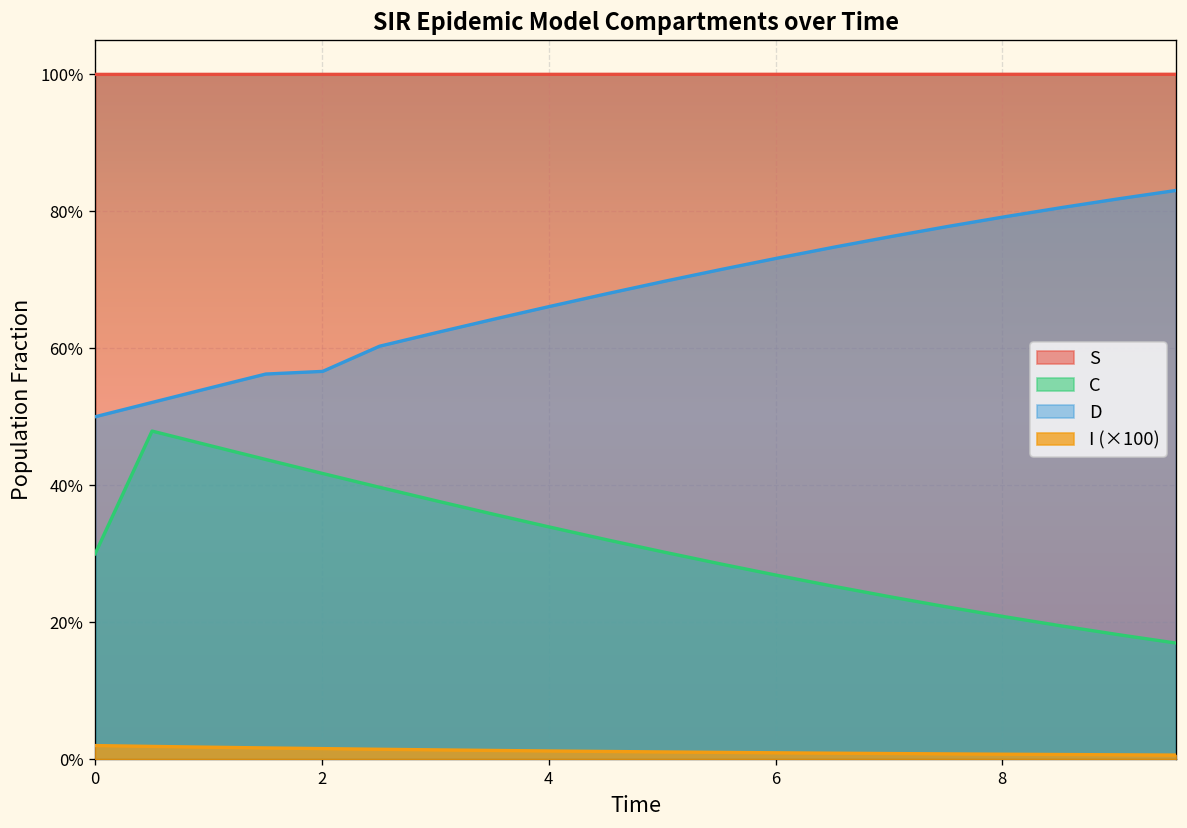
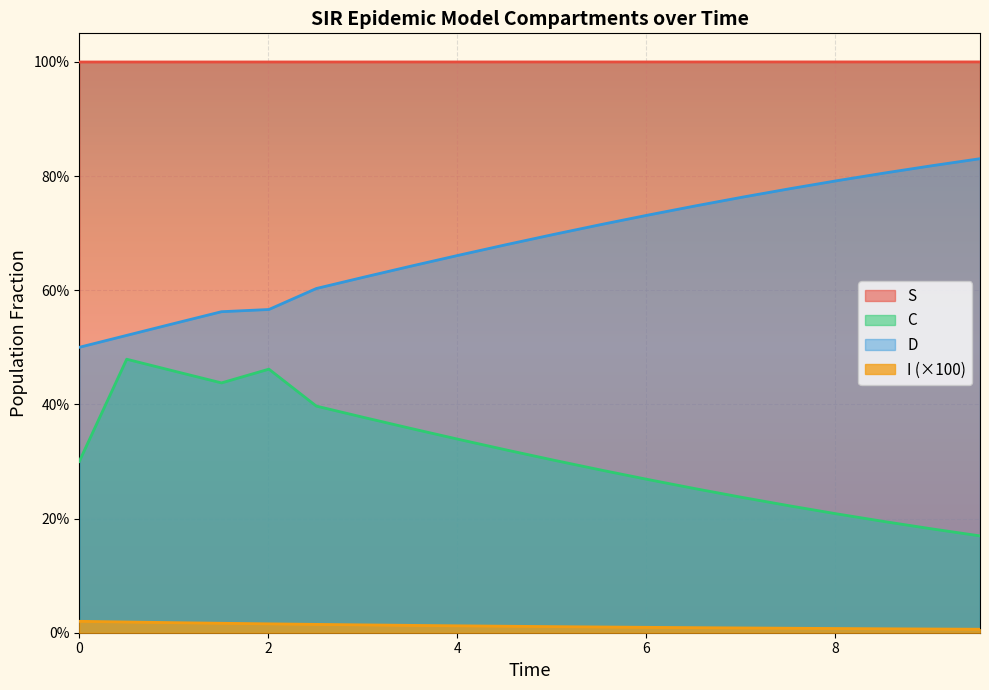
C, 2: 42% -> 46%
